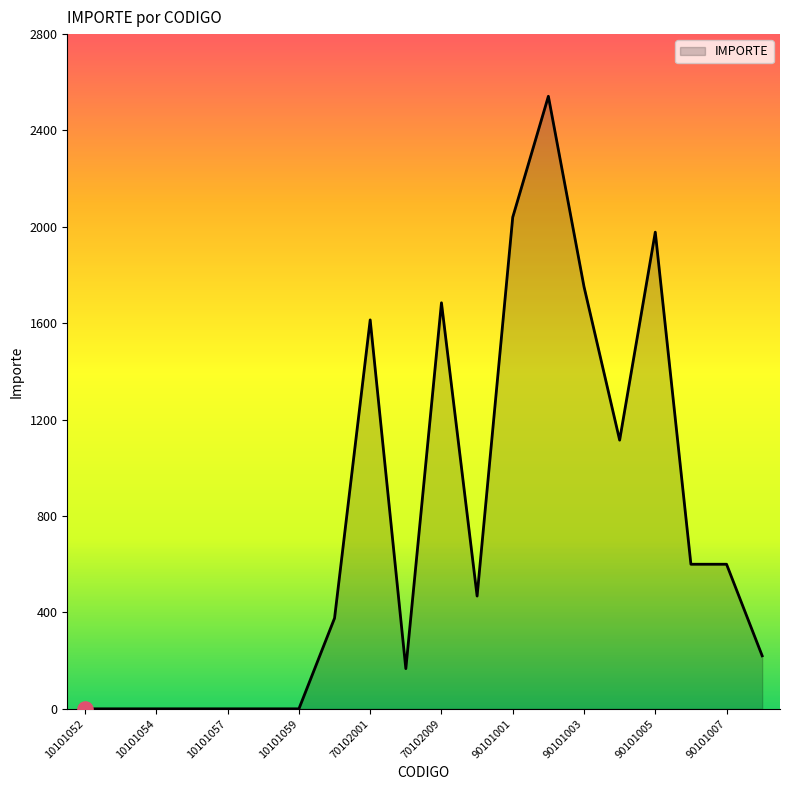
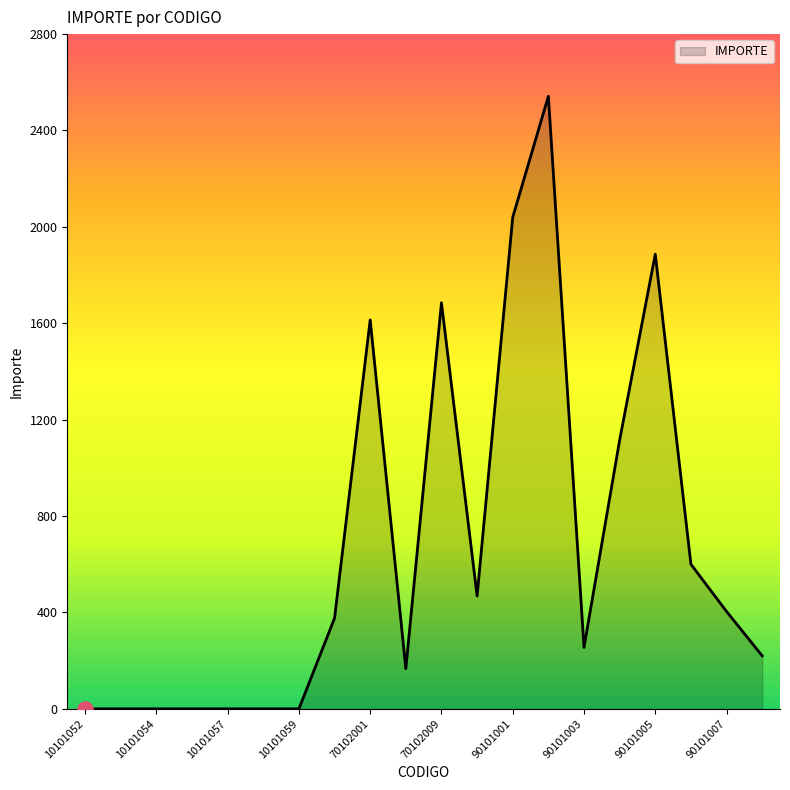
IMPORTE, 90101003: 1750 -> 260
IMPORTE, 90101005: 1980 -> 1890
IMPORTE, 90101007: 600 -> 400
